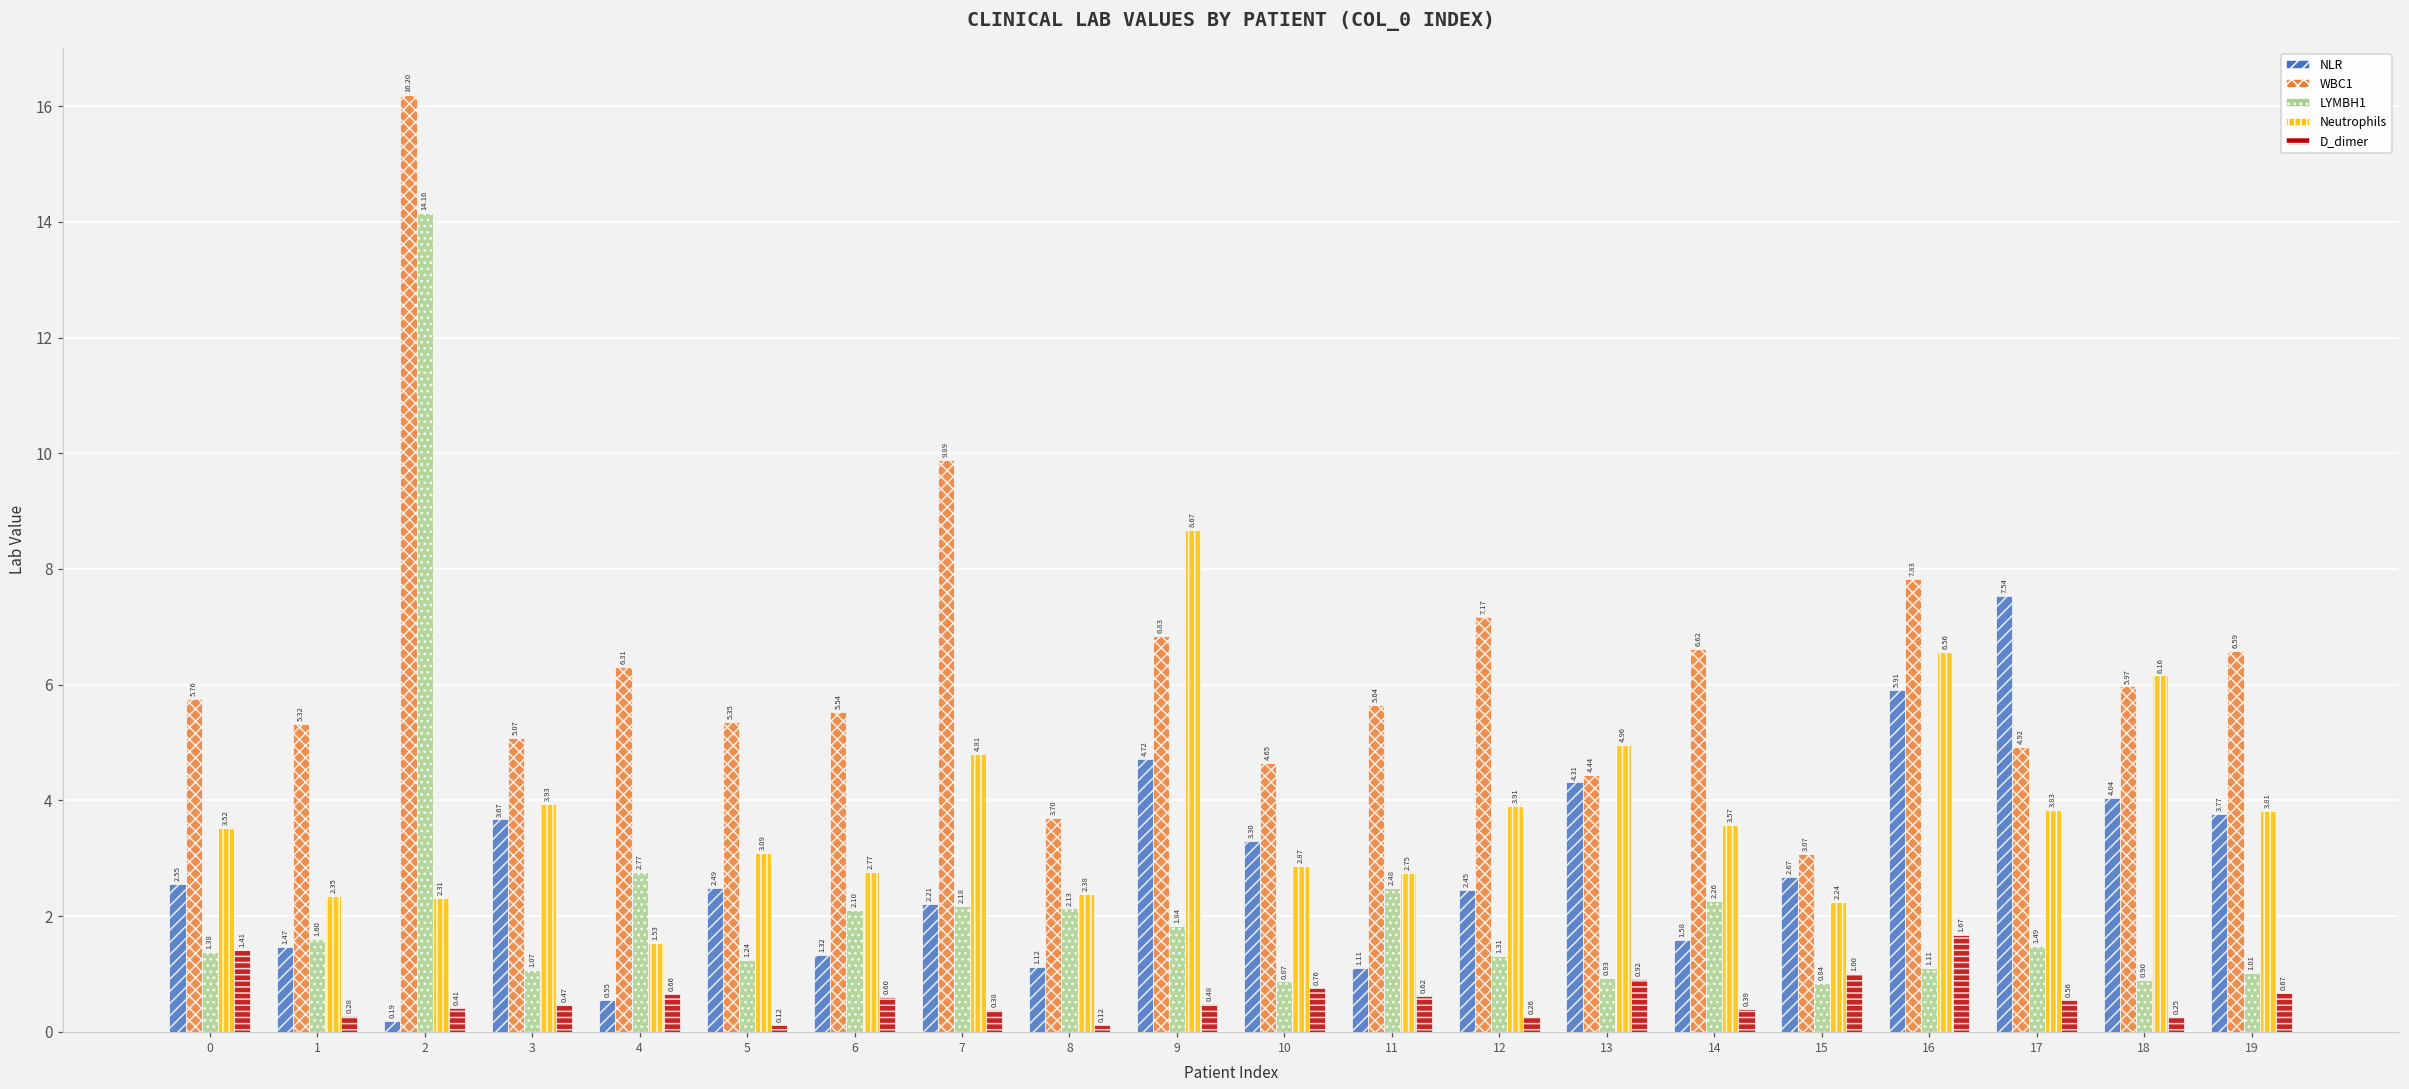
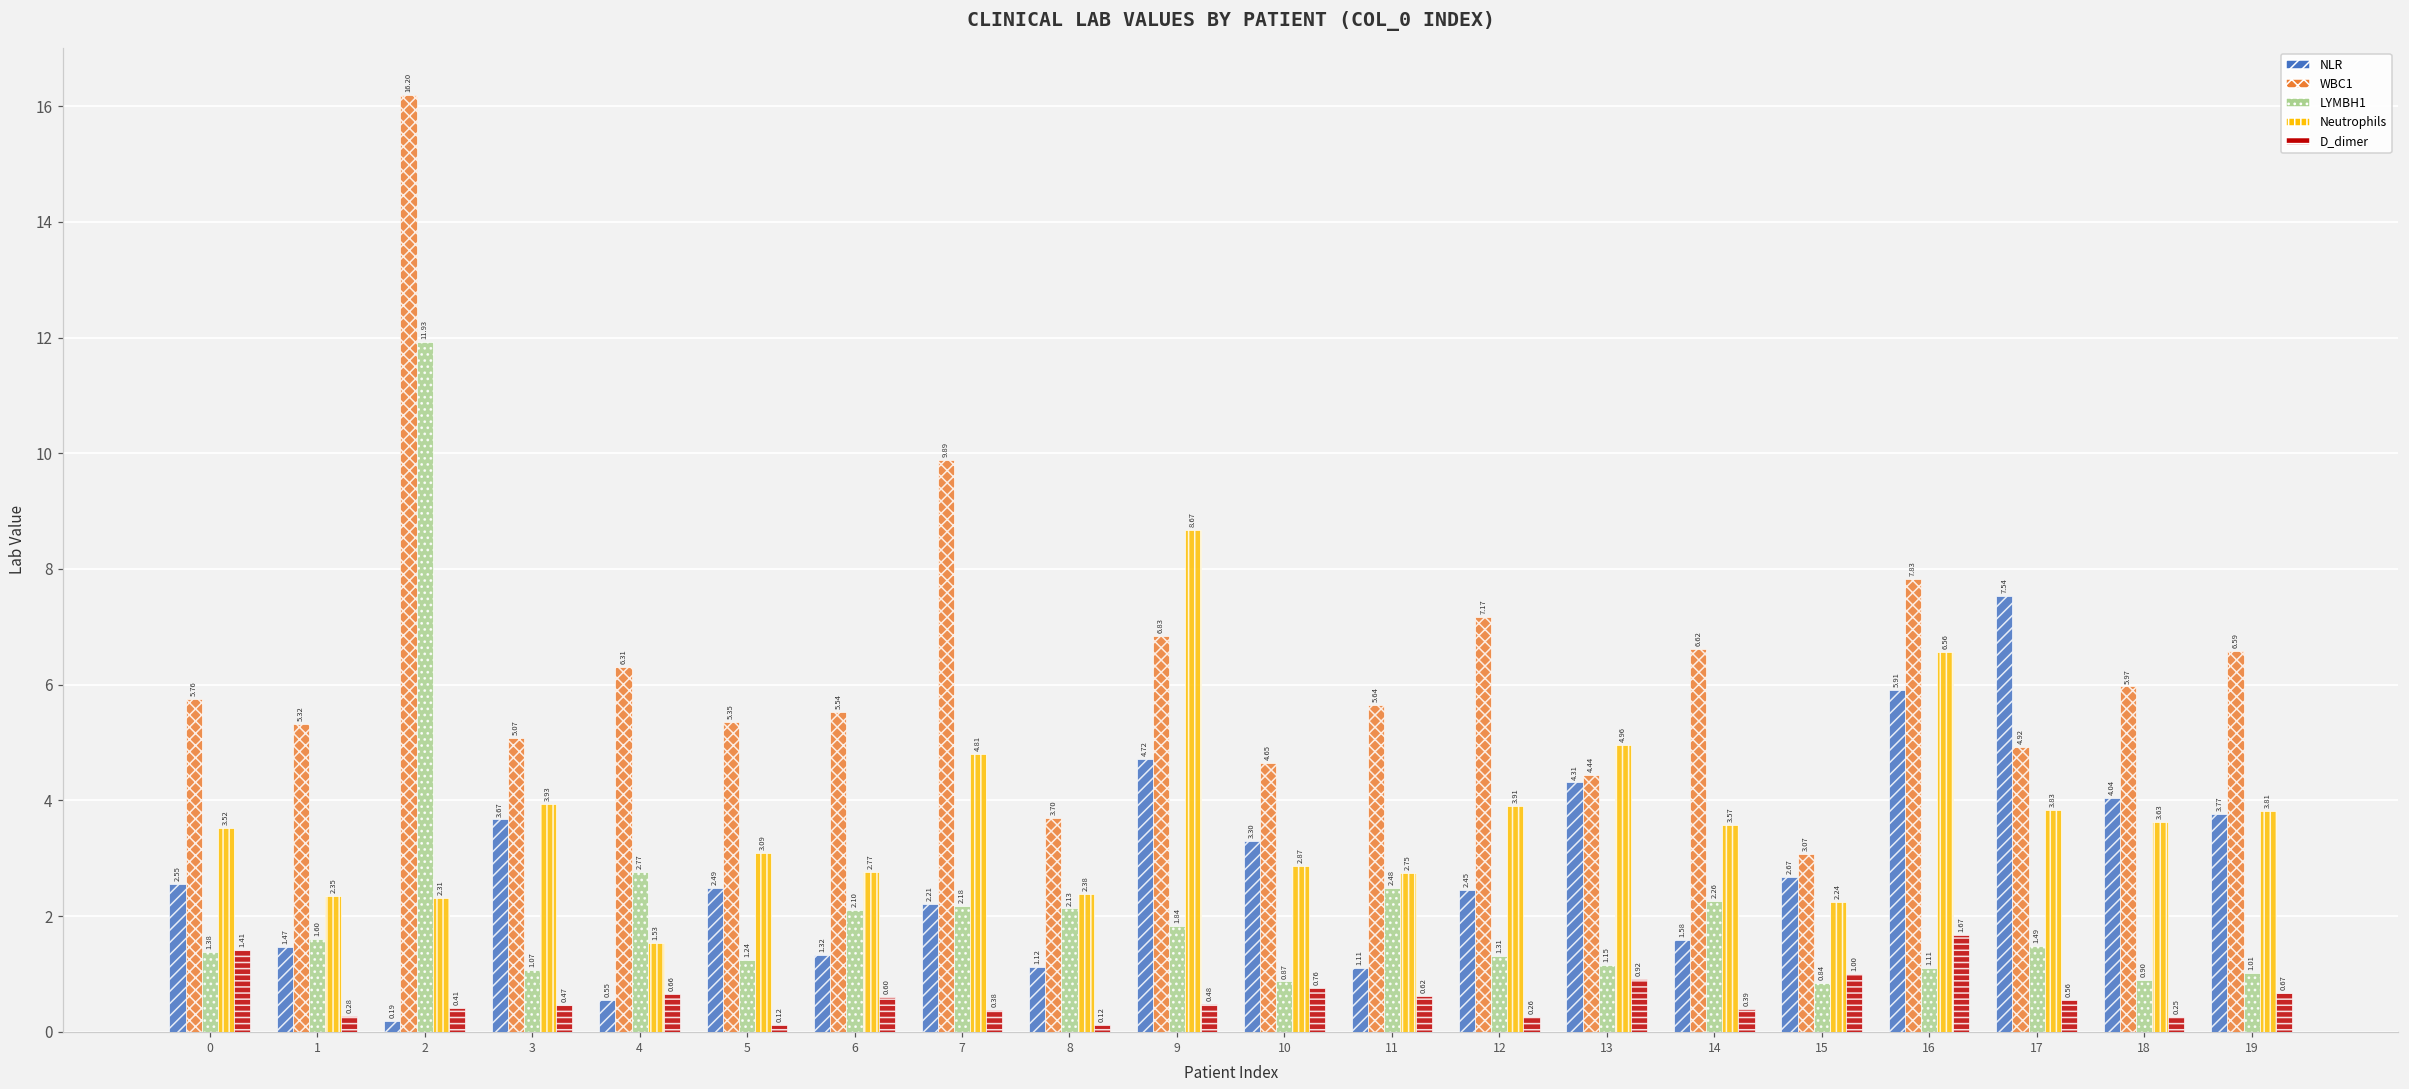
LYMBH1, 2: 14.16 -> 11.93
LYMBH1, 13: 0.93 -> 1.15
Neutrophils, 18: 6.16 -> 3.63
